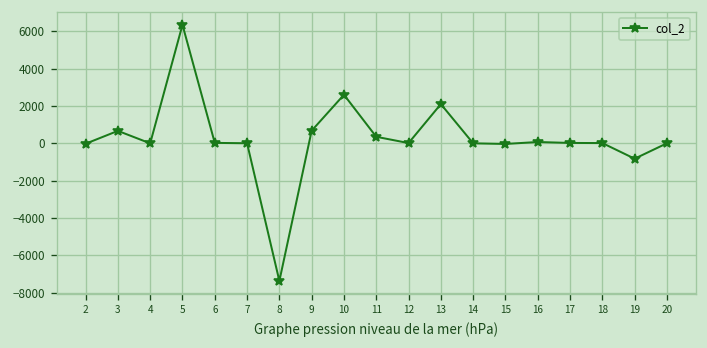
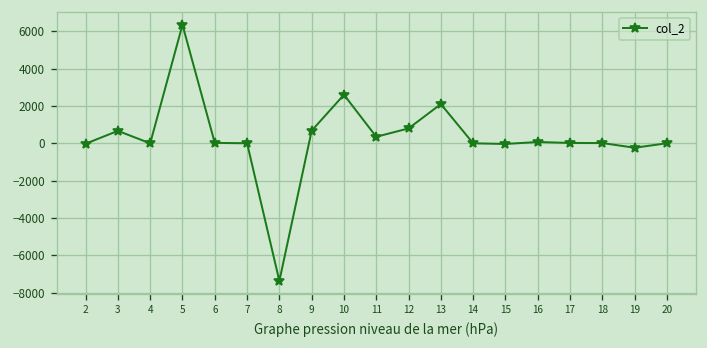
12: 0 -> 800
19: -800 -> -200
